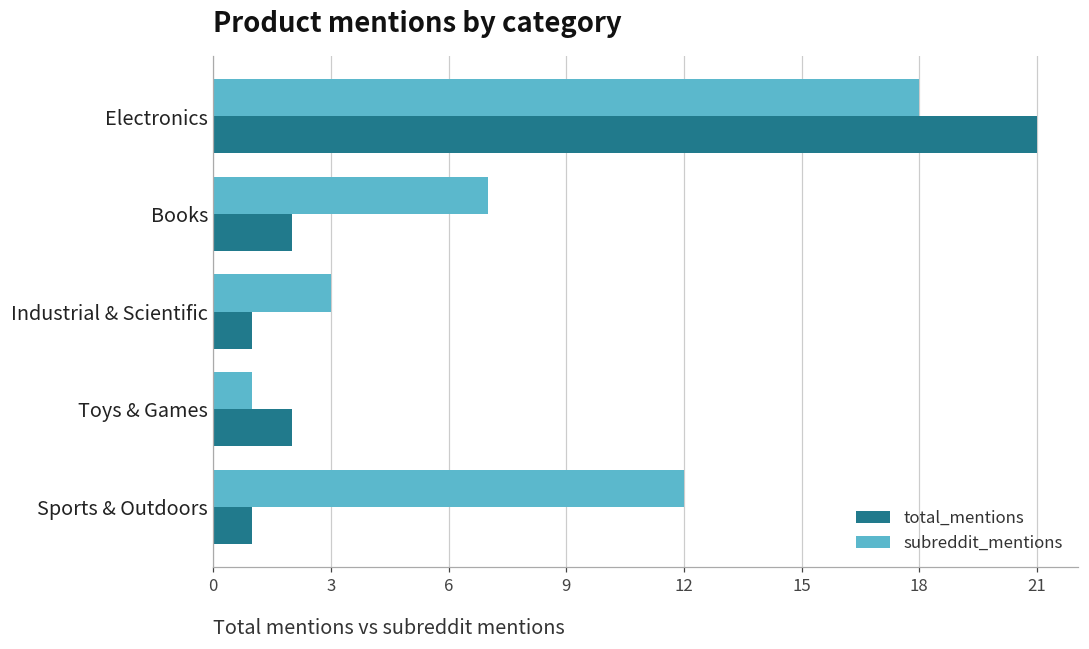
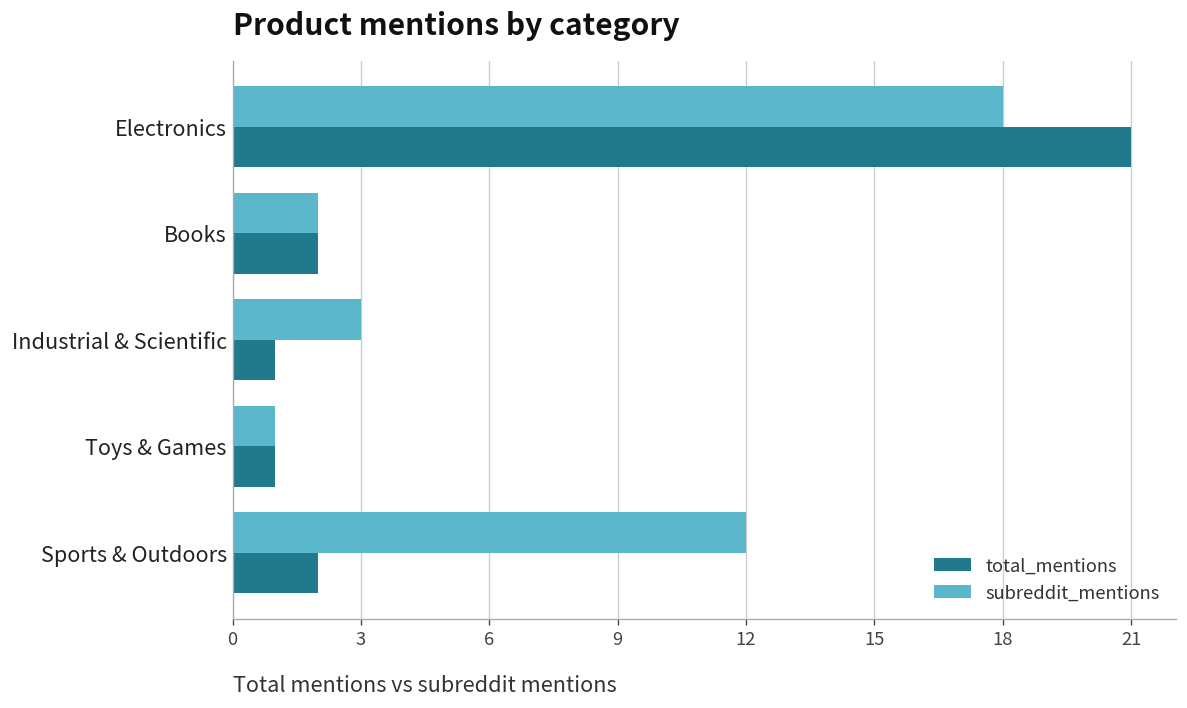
subreddit_mentions, Books: 7 -> 2
total_mentions, Toys & Games: 2 -> 1
total_mentions, Sports & Outdoors: 1 -> 2
